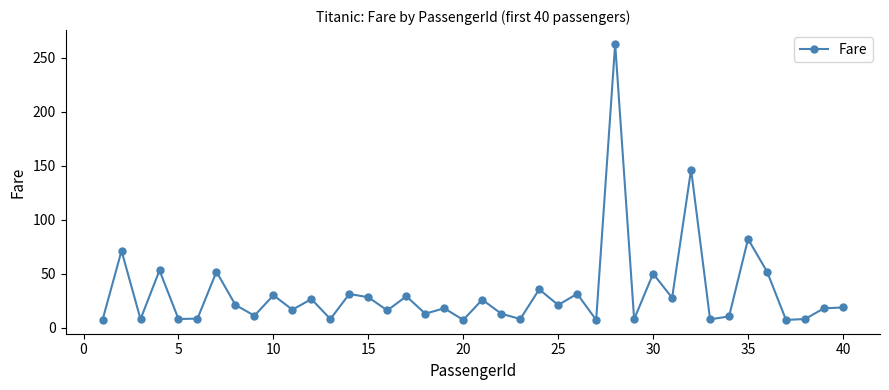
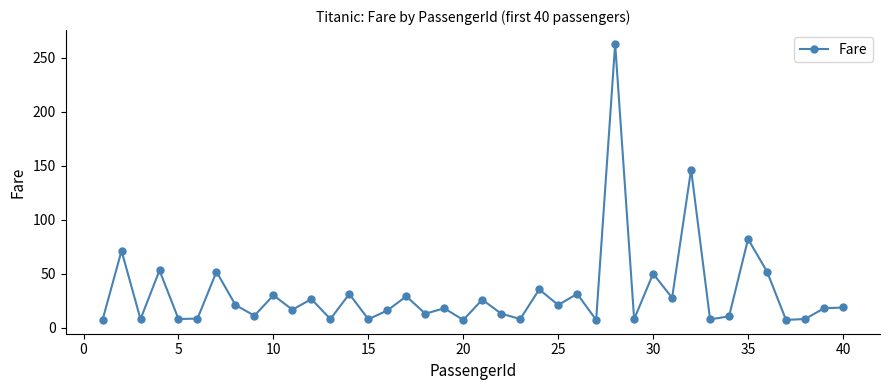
15: 28 -> 8
